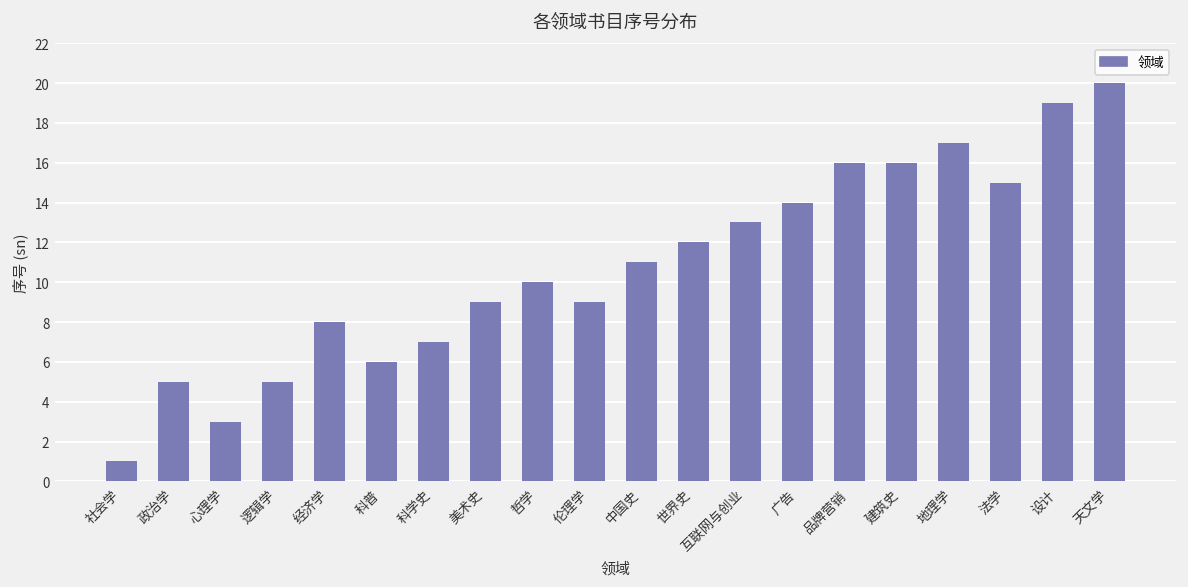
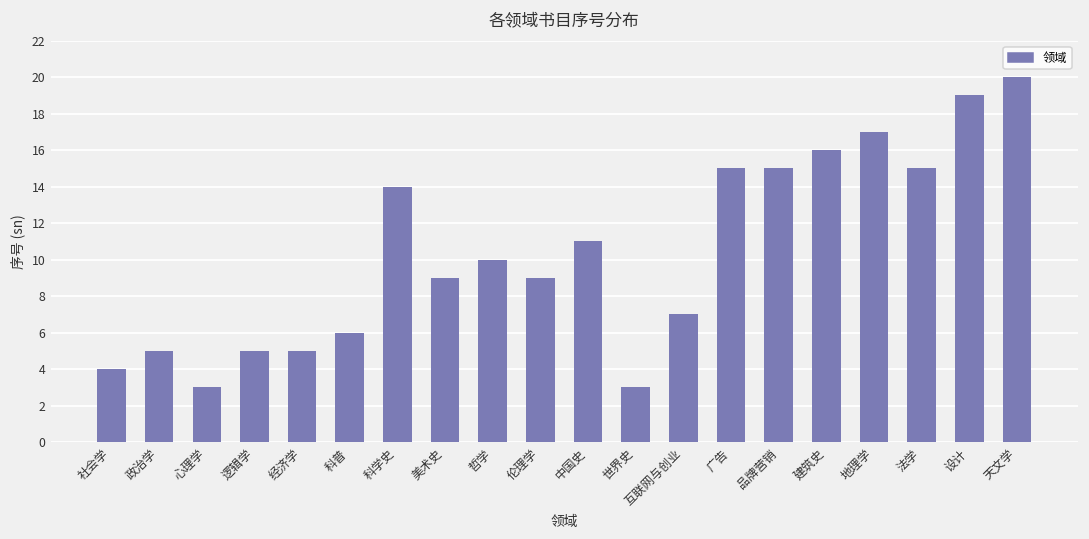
社会学: 1 -> 4
经济学: 8 -> 5
科学史: 7 -> 14
世界史: 12 -> 3
互联网与创业: 13 -> 7
广告: 14 -> 15
品牌营销: 16 -> 15
